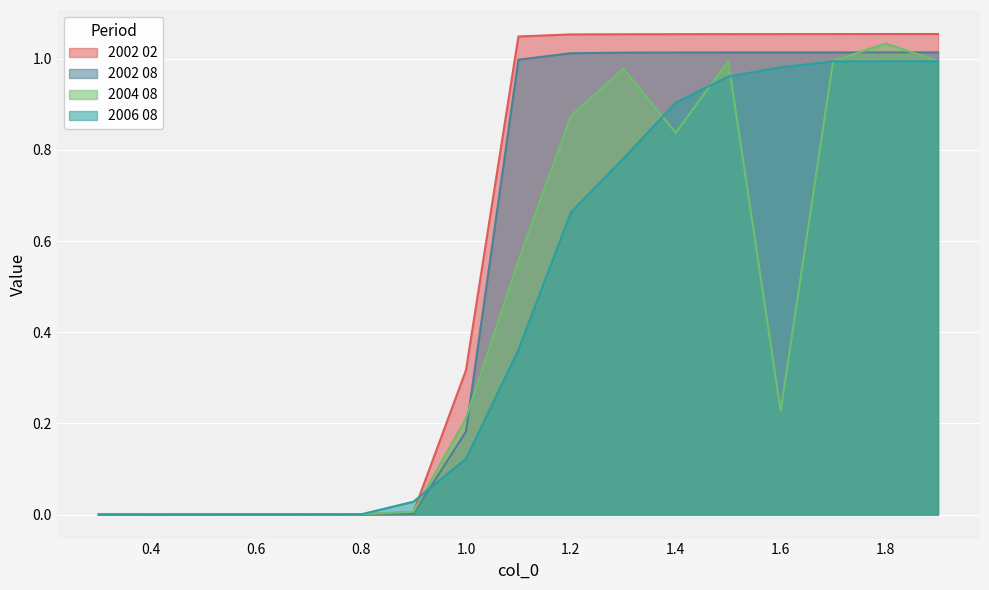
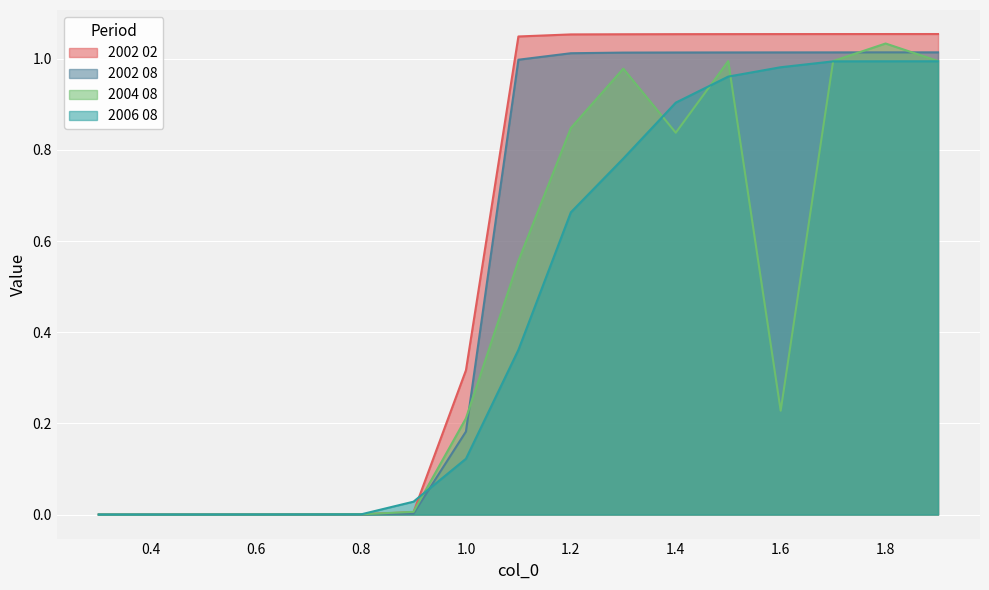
2004 08, 1.2: 0.87 -> 0.85
